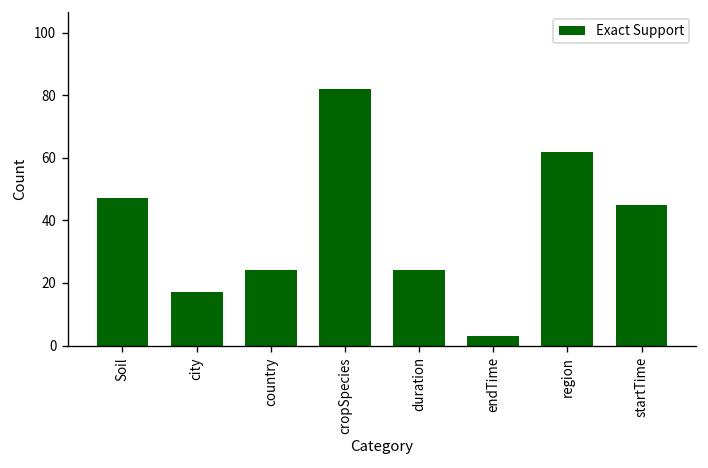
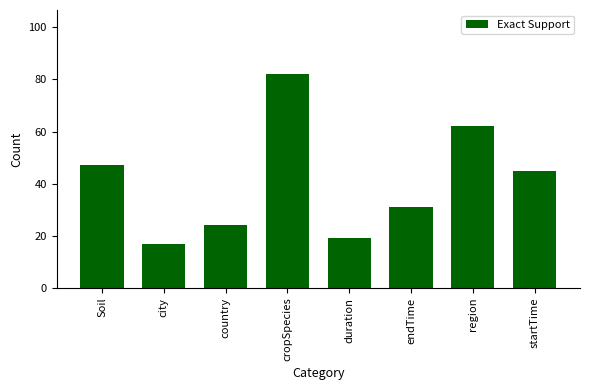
duration: 24 -> 19
endTime: 3 -> 31
